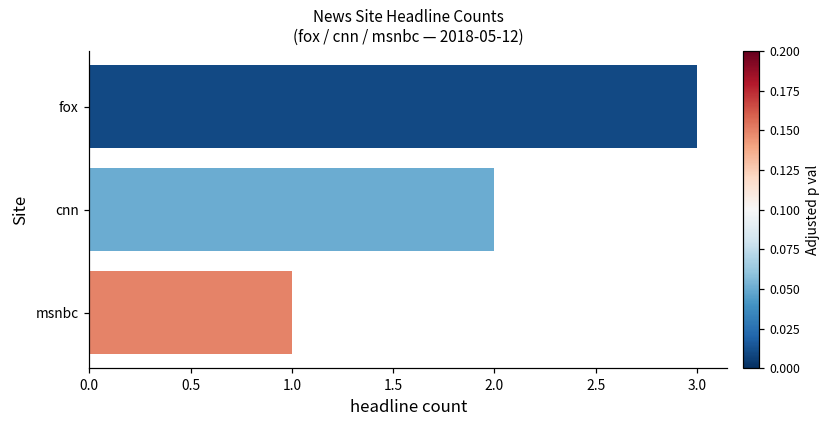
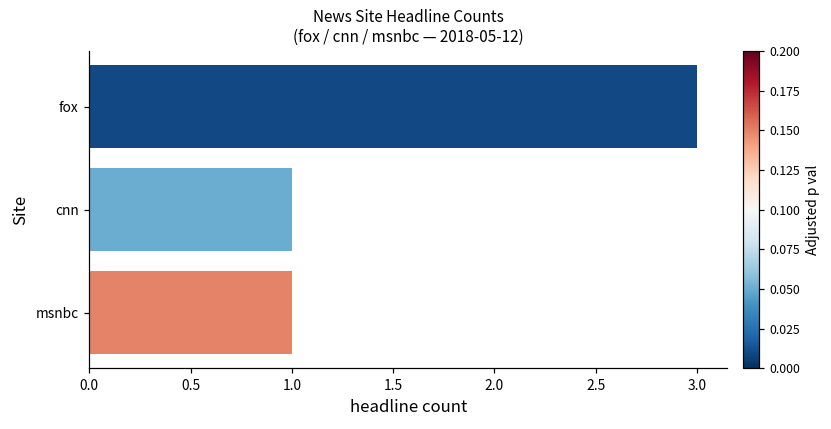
cnn: 2 -> 1
